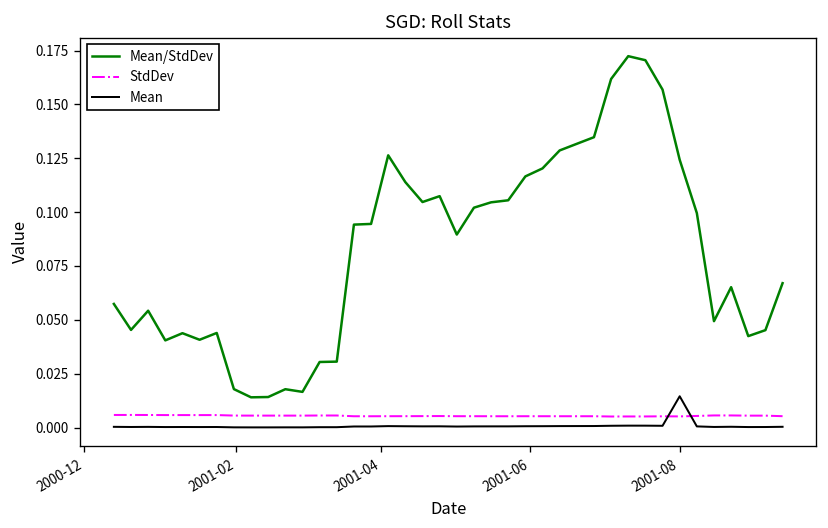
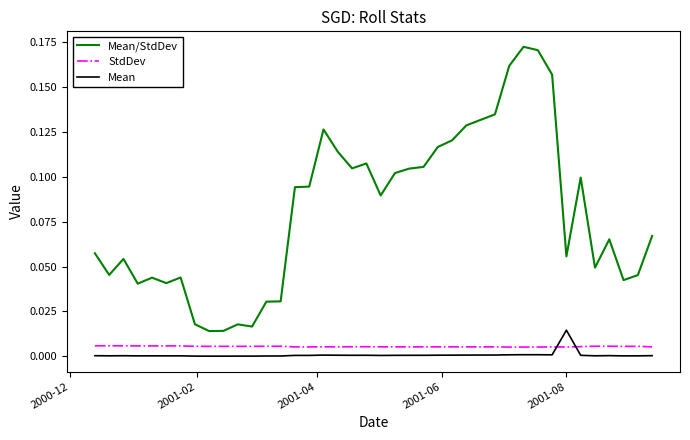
Mean/StdDev, 2001-08: 0.124 -> 0.056
